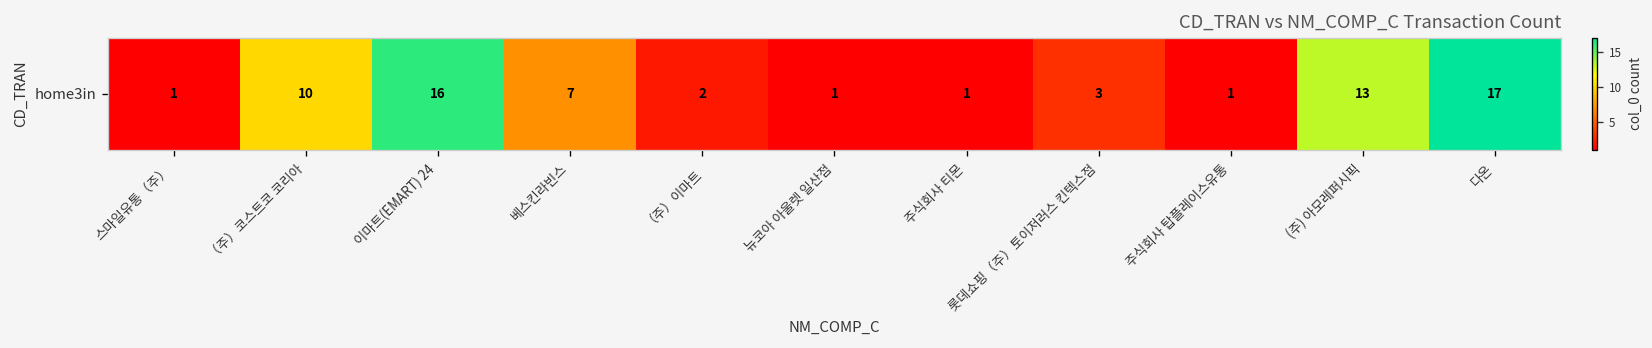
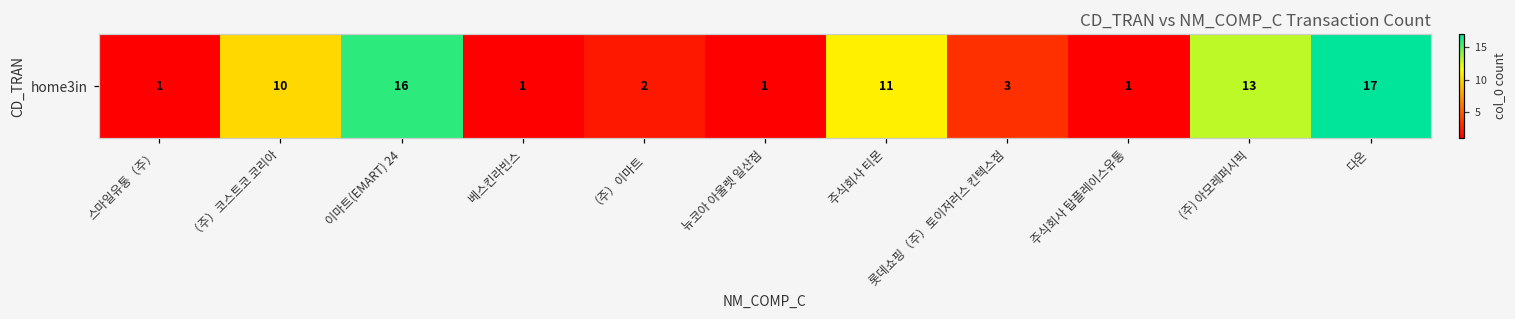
home3in, 베스킨라빈스: 7 -> 1
home3in, 주식회사 티몬: 1 -> 11
